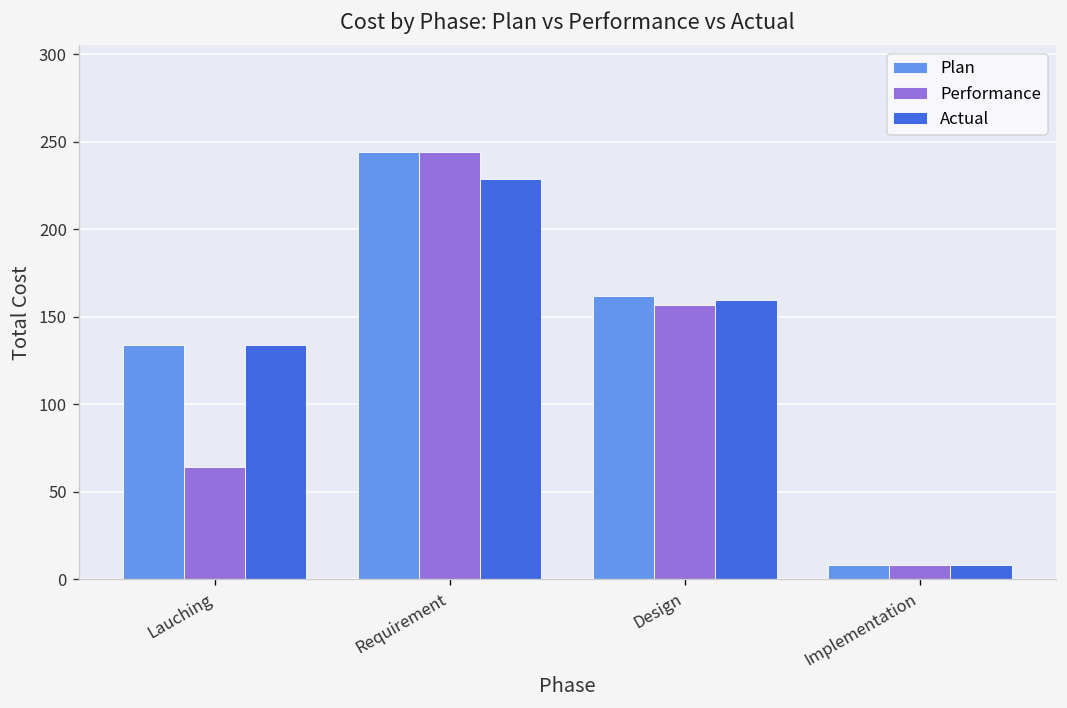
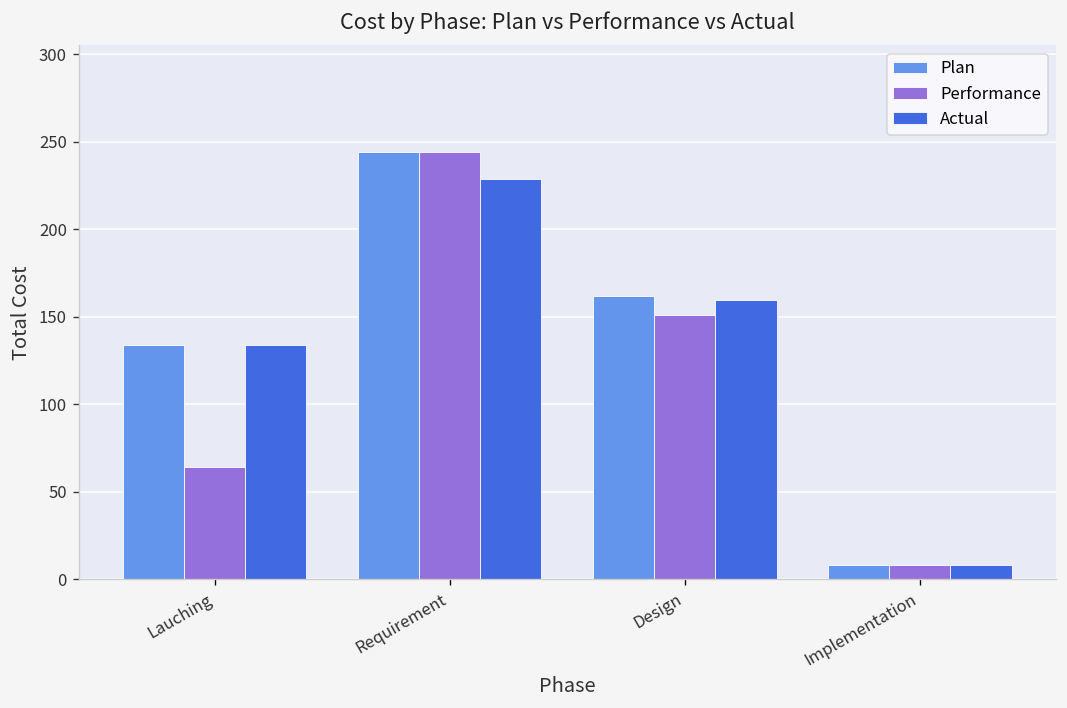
Performance, Design: 157 -> 151
